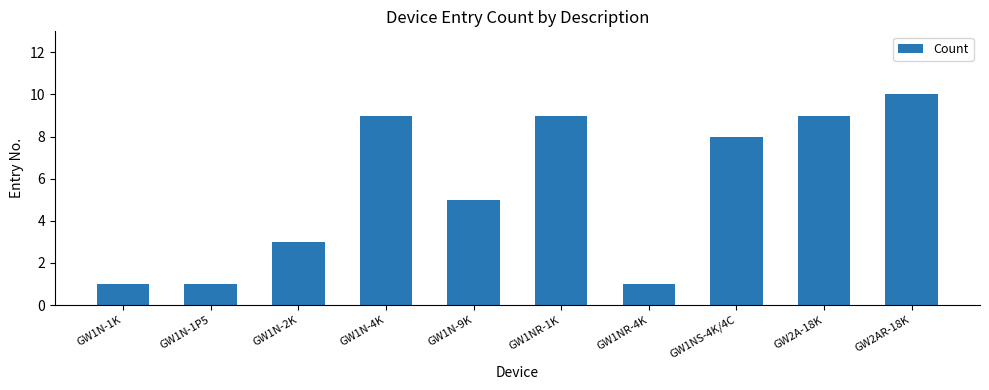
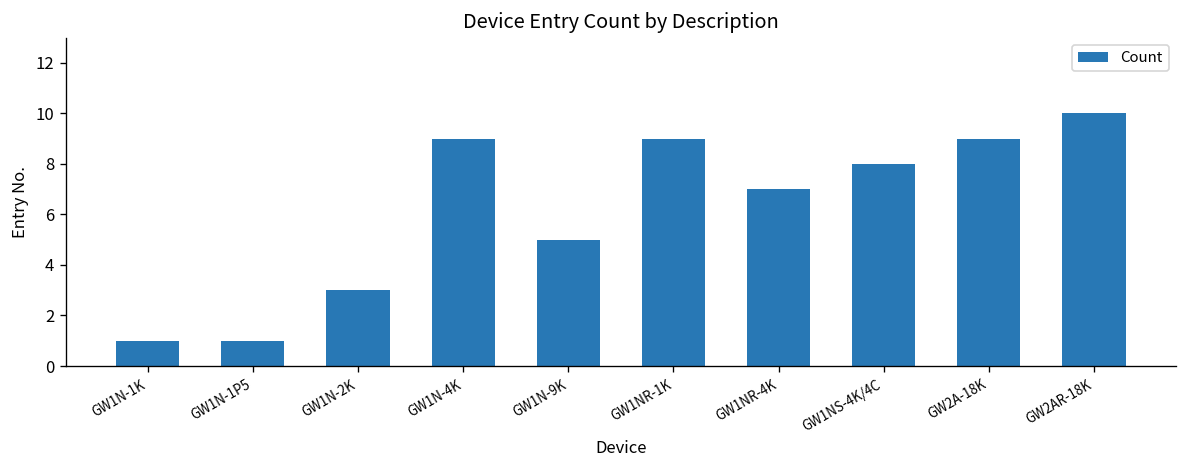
GW1NR-4K: 1 -> 7
